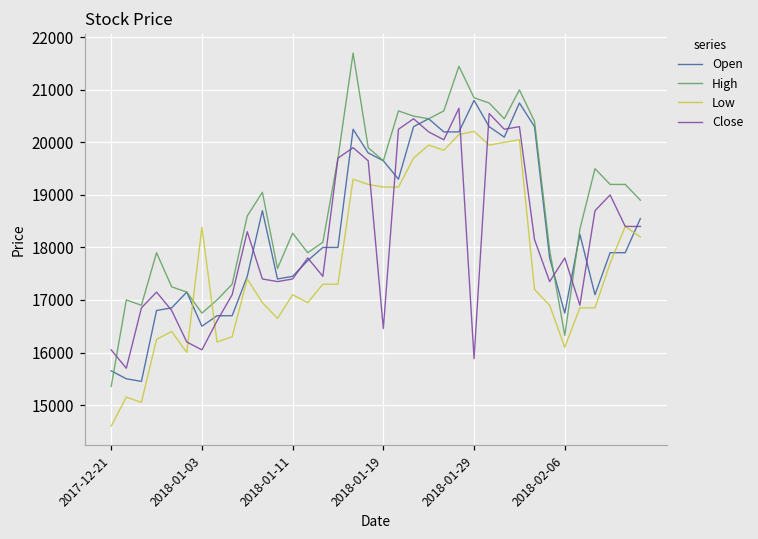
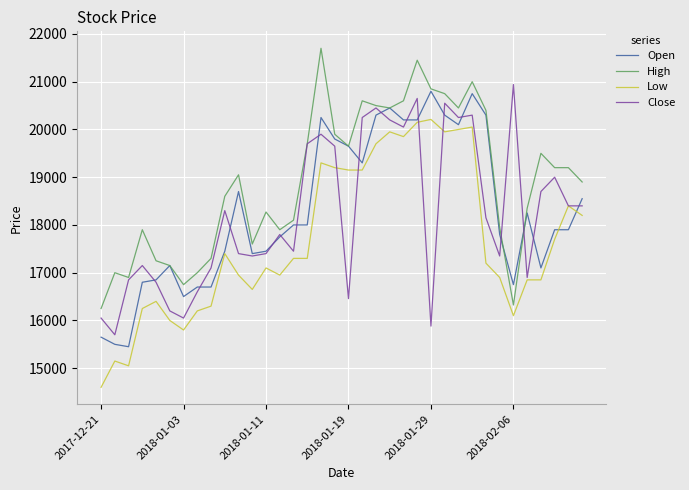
High, 2017-12-21: 15400 -> 16300
Low, 2018-01-03: 18400 -> 15800
Close, 2018-02-06: 17800 -> 20900
